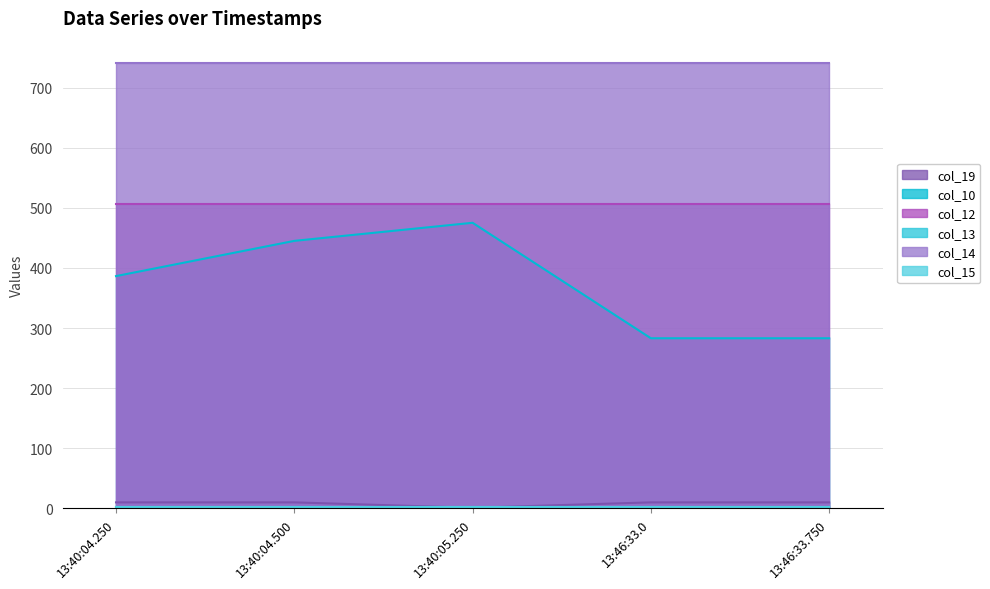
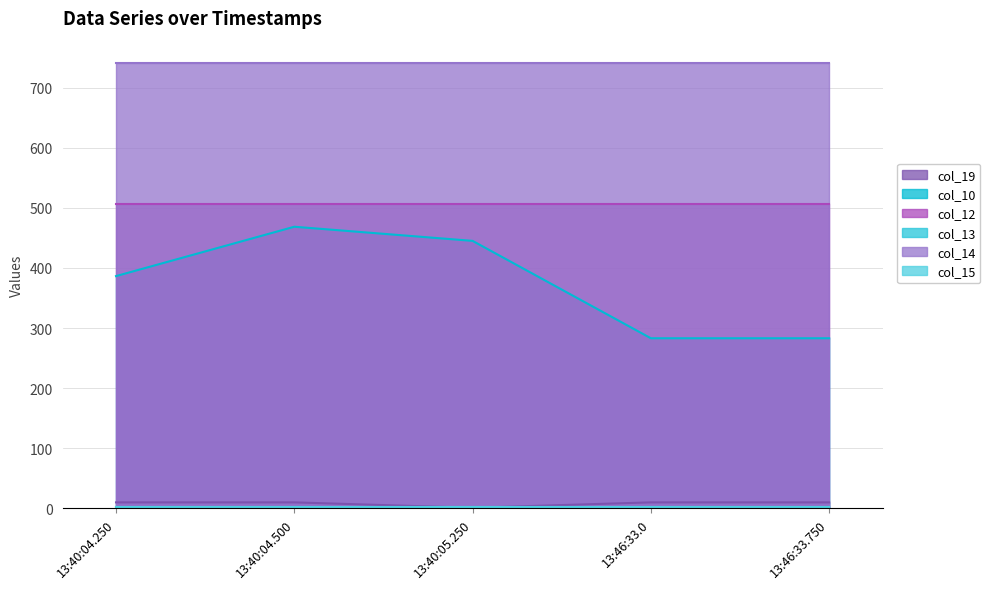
col_10, 13:40:04.500: 450 -> 470
col_10, 13:40:05.250: 480 -> 450
